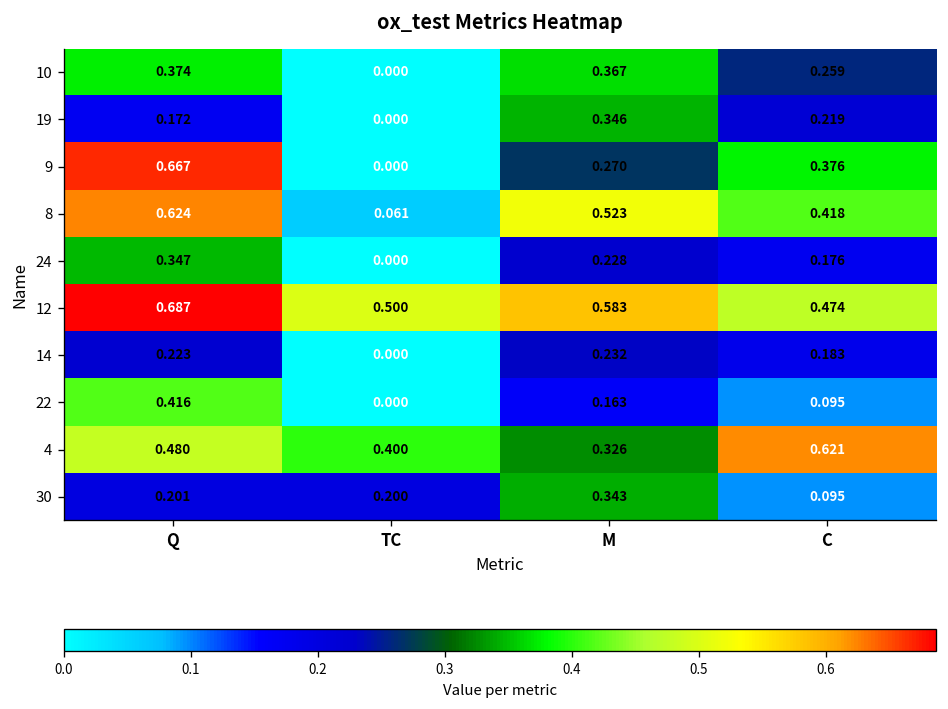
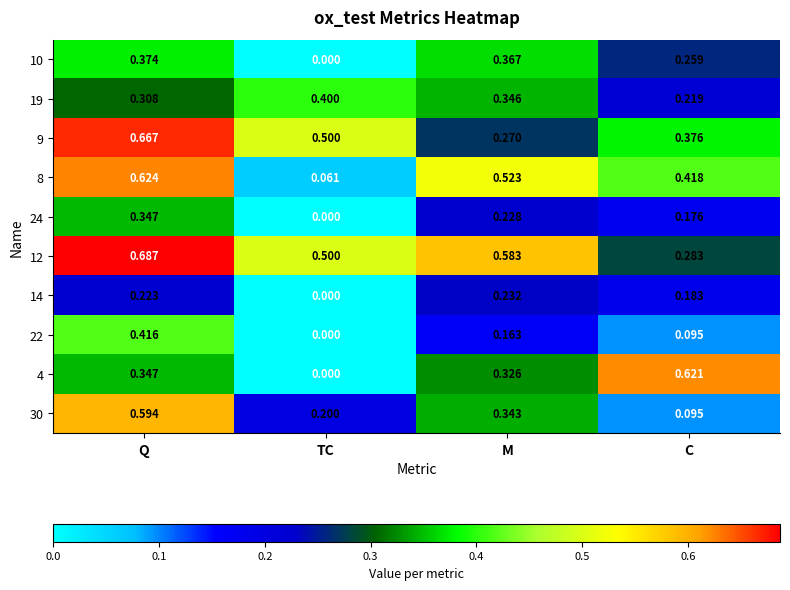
19, Q: 0.172 -> 0.308
19, TC: 0.000 -> 0.400
9, TC: 0.000 -> 0.500
12, C: 0.474 -> 0.283
4, Q: 0.480 -> 0.347
4, TC: 0.400 -> 0.000
30, Q: 0.201 -> 0.594
